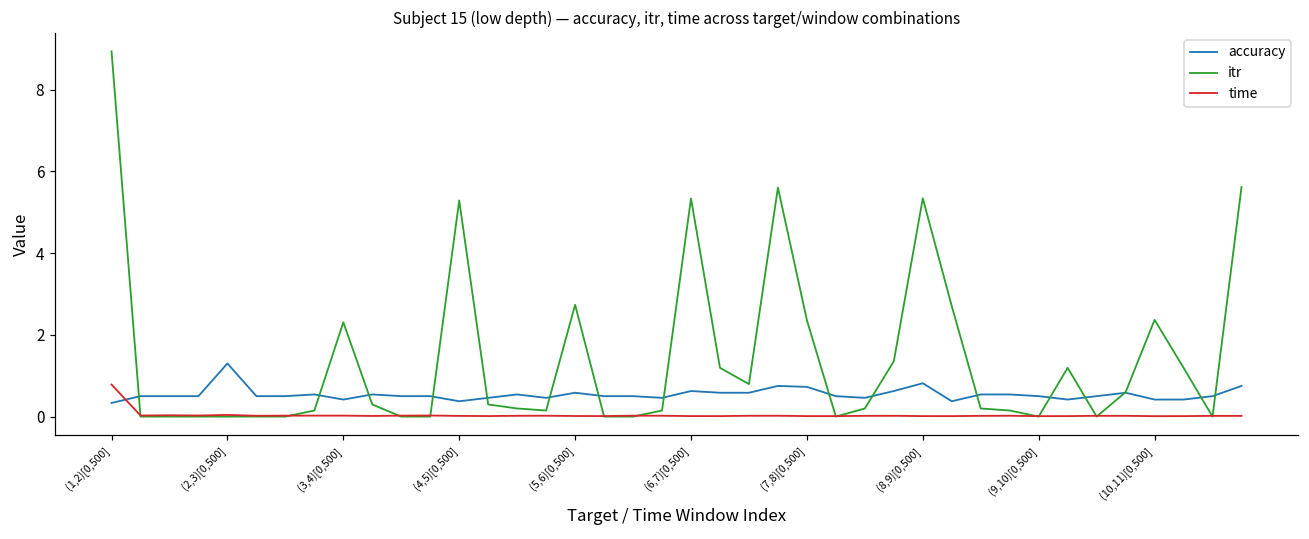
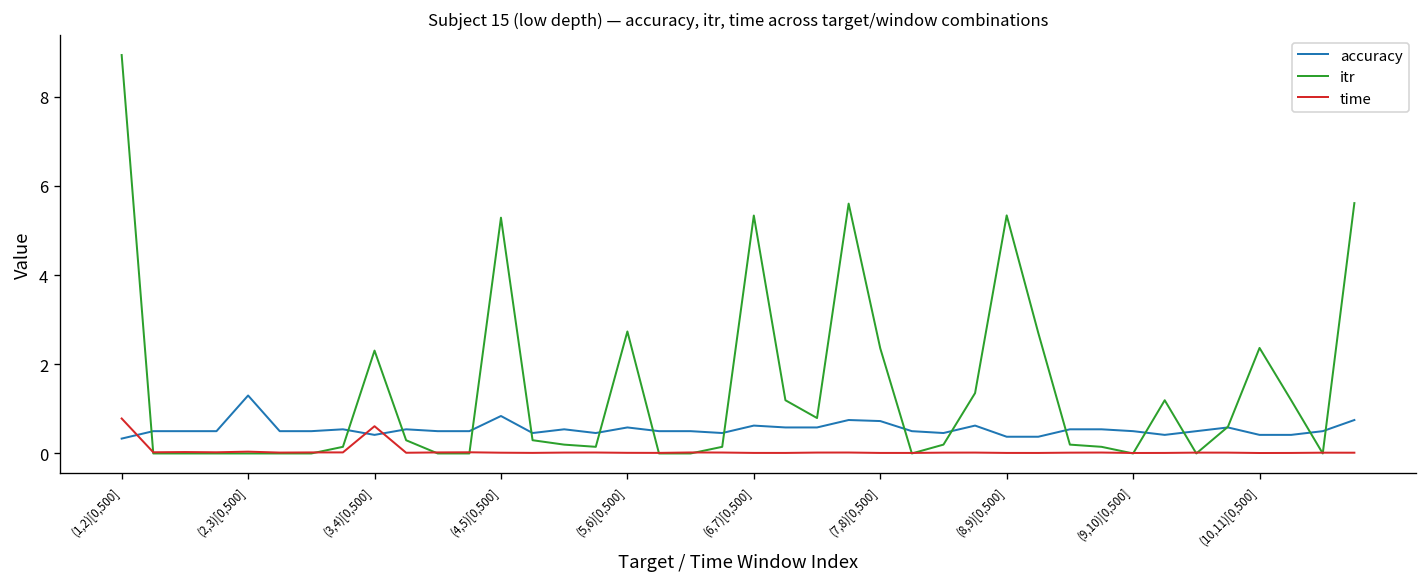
time, (3,4)[0,500]: 0.0 -> 0.6
accuracy, (4,5)[0,500]: 0.4 -> 0.8
accuracy, (8,9)[0,500]: 0.8 -> 0.4
